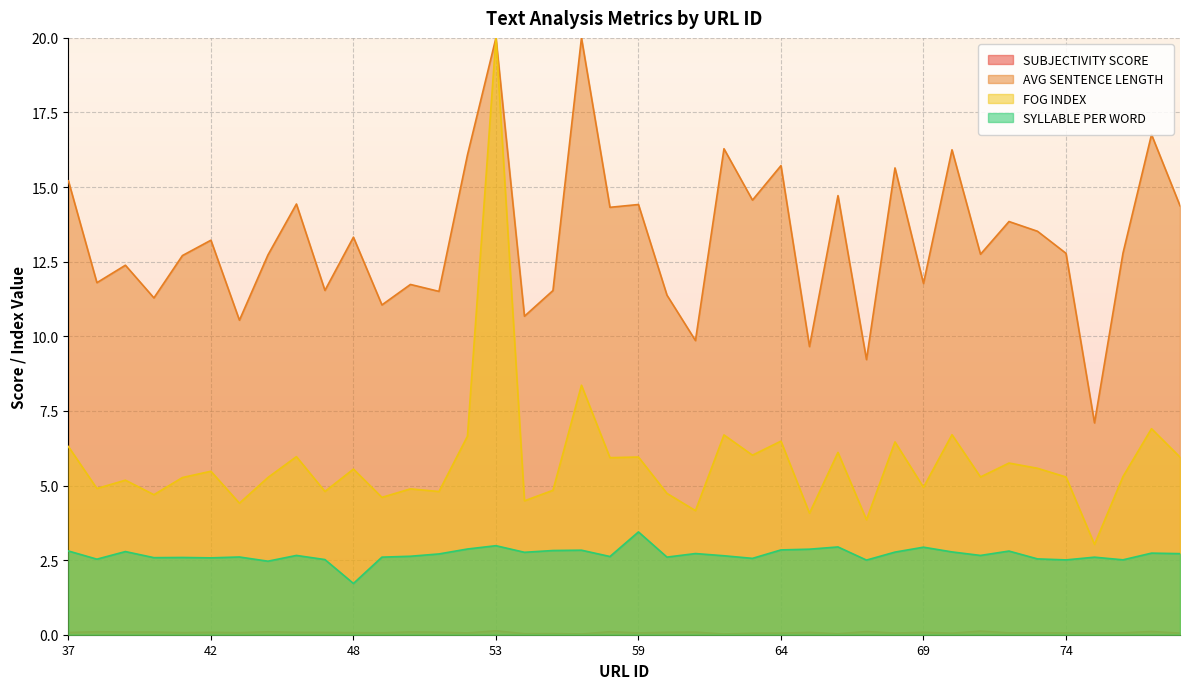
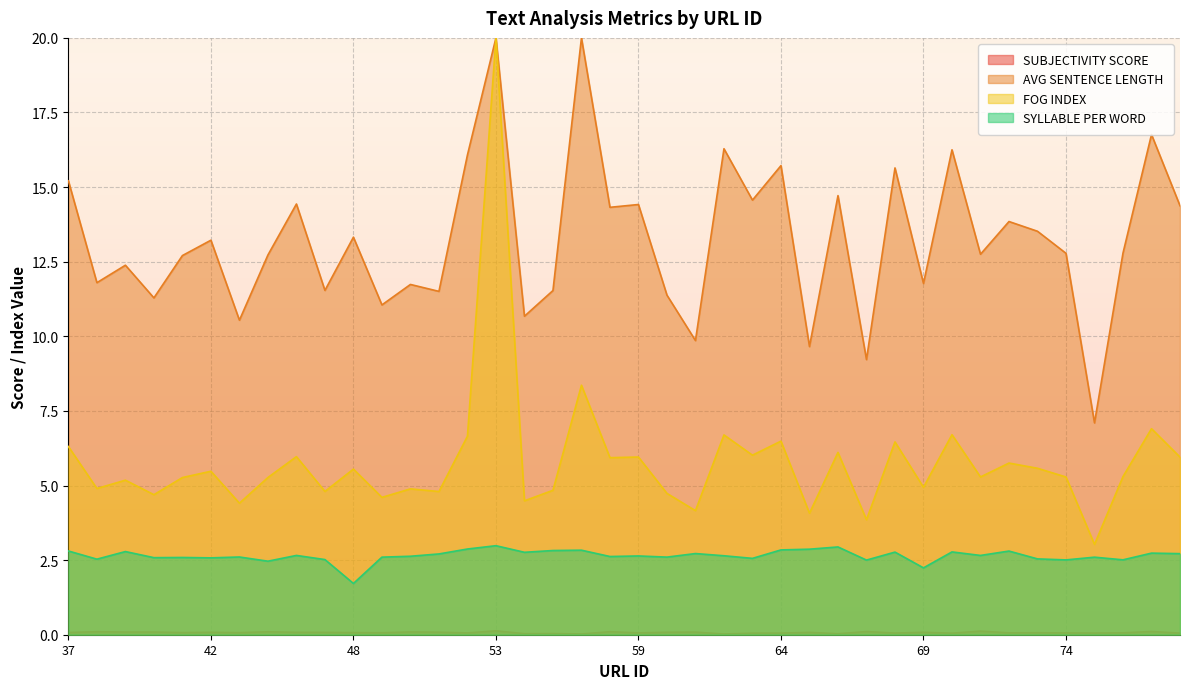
SYLLABLE PER WORD, 59: 3.4 -> 2.6
SYLLABLE PER WORD, 69: 2.9 -> 2.2
